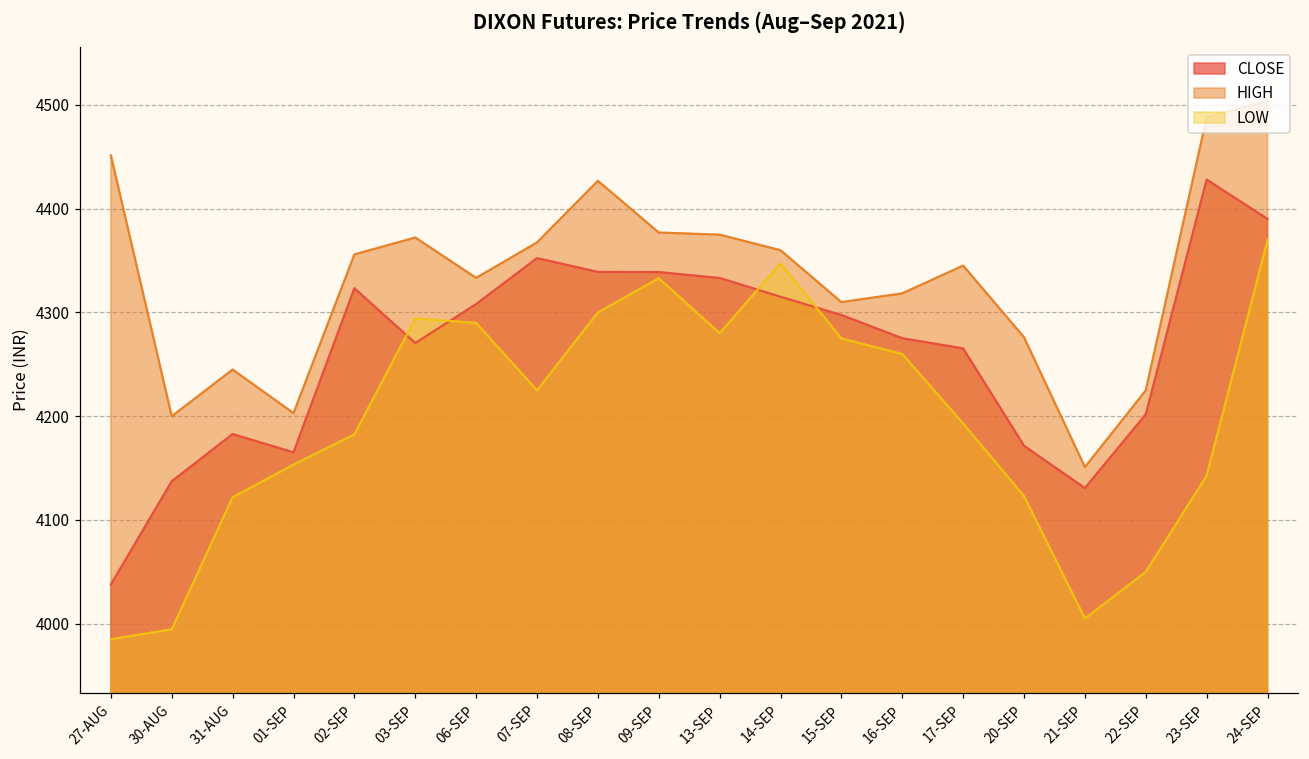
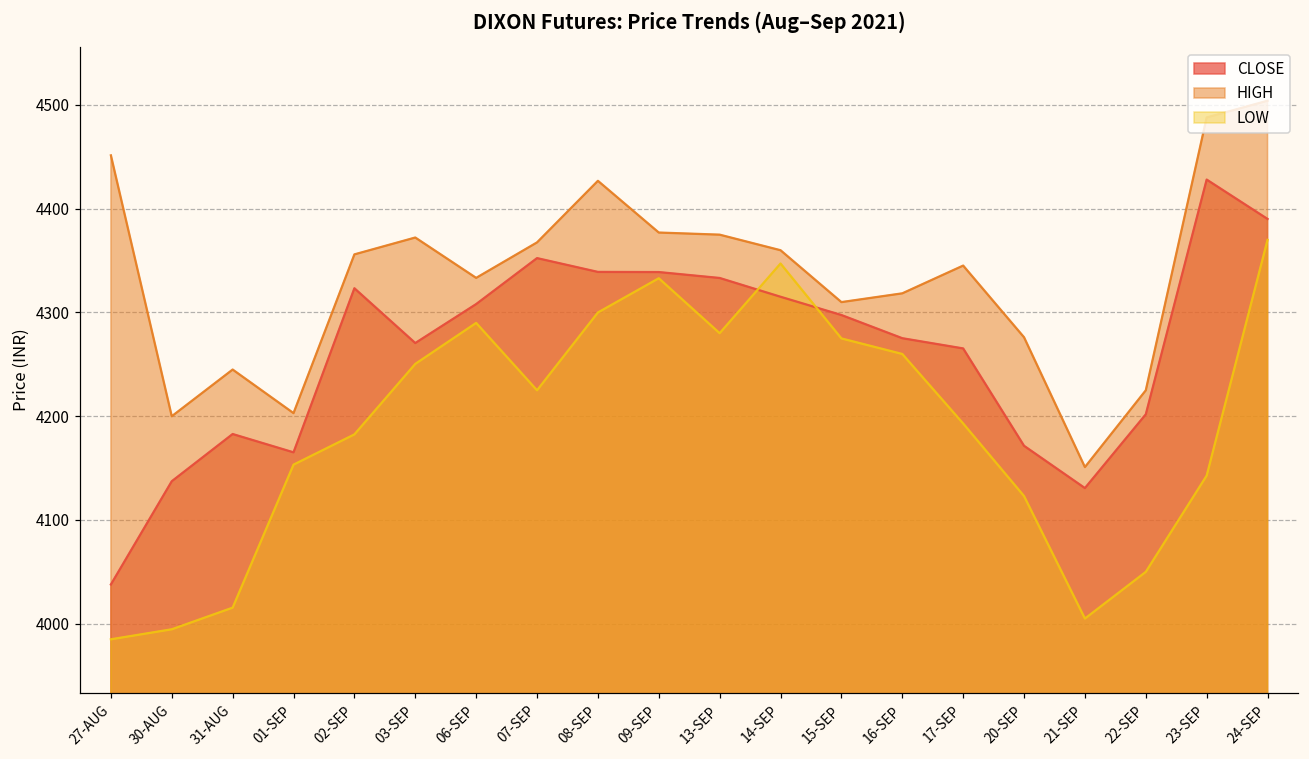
LOW, 31-AUG: 4120 -> 4020
LOW, 03-SEP: 4290 -> 4250
